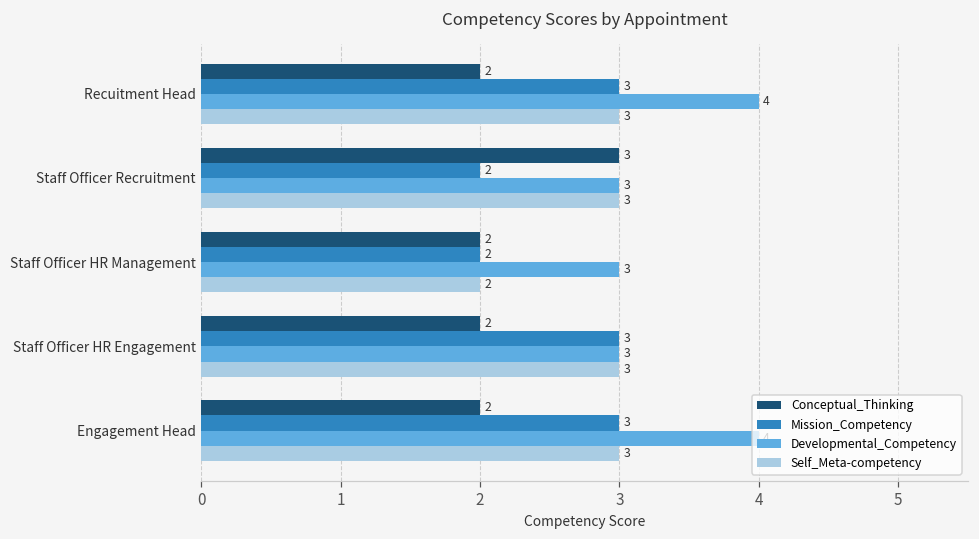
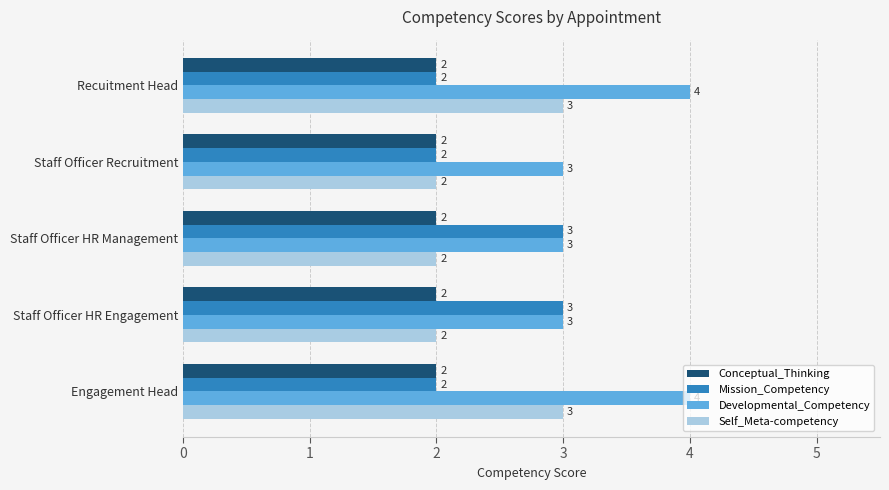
Mission_Competency, Recuitment Head: 3 -> 2
Conceptual_Thinking, Staff Officer Recruitment: 3 -> 2
Self_Meta-competency, Staff Officer Recruitment: 3 -> 2
Mission_Competency, Staff Officer HR Management: 2 -> 3
Self_Meta-competency, Staff Officer HR Engagement: 3 -> 2
Mission_Competency, Engagement Head: 3 -> 2
